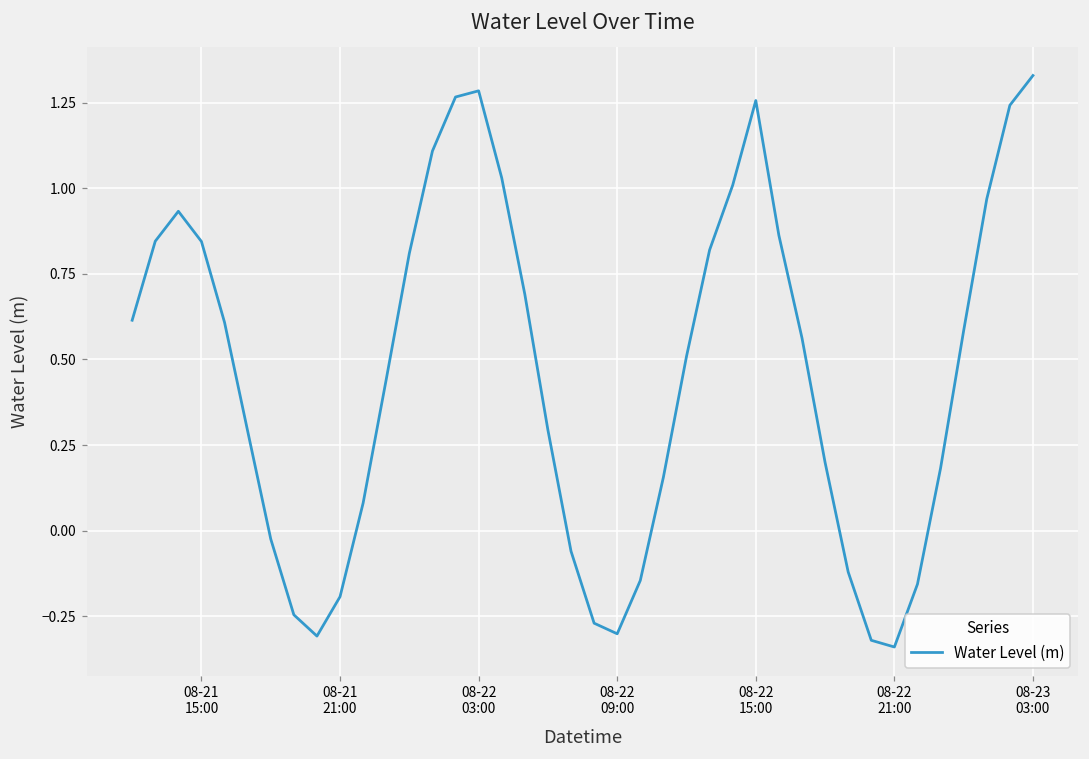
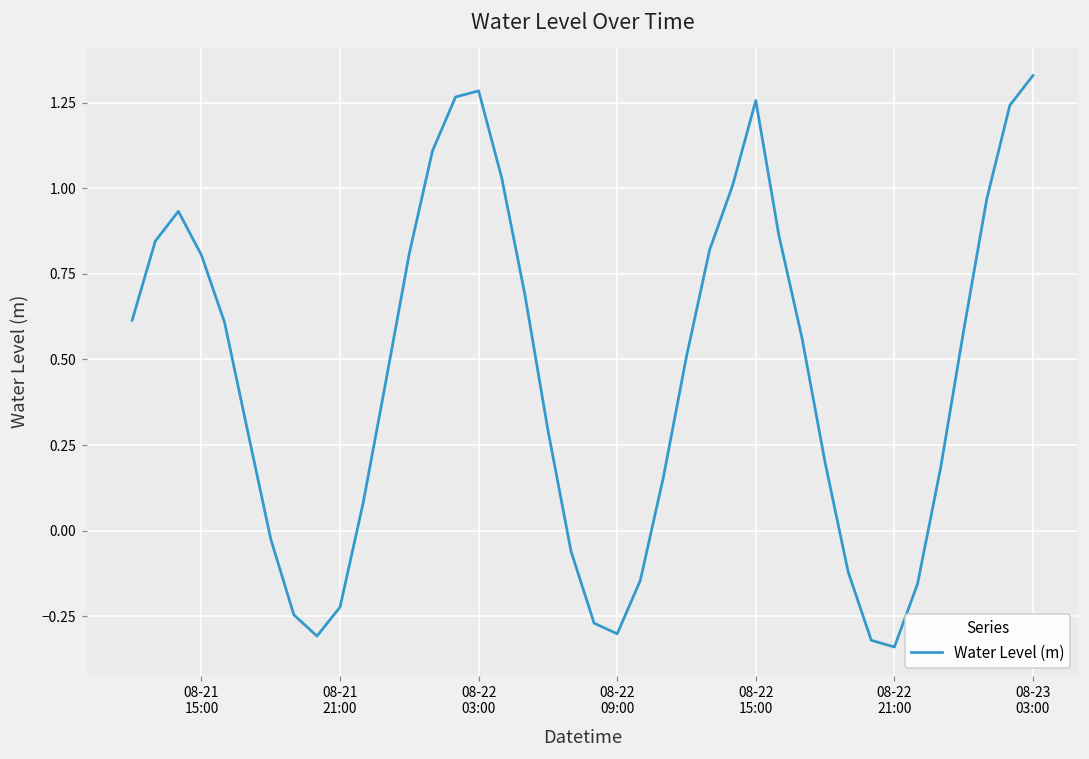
08-21 15:00: 0.84 -> 0.80
08-21 21:00: -0.19 -> -0.22
